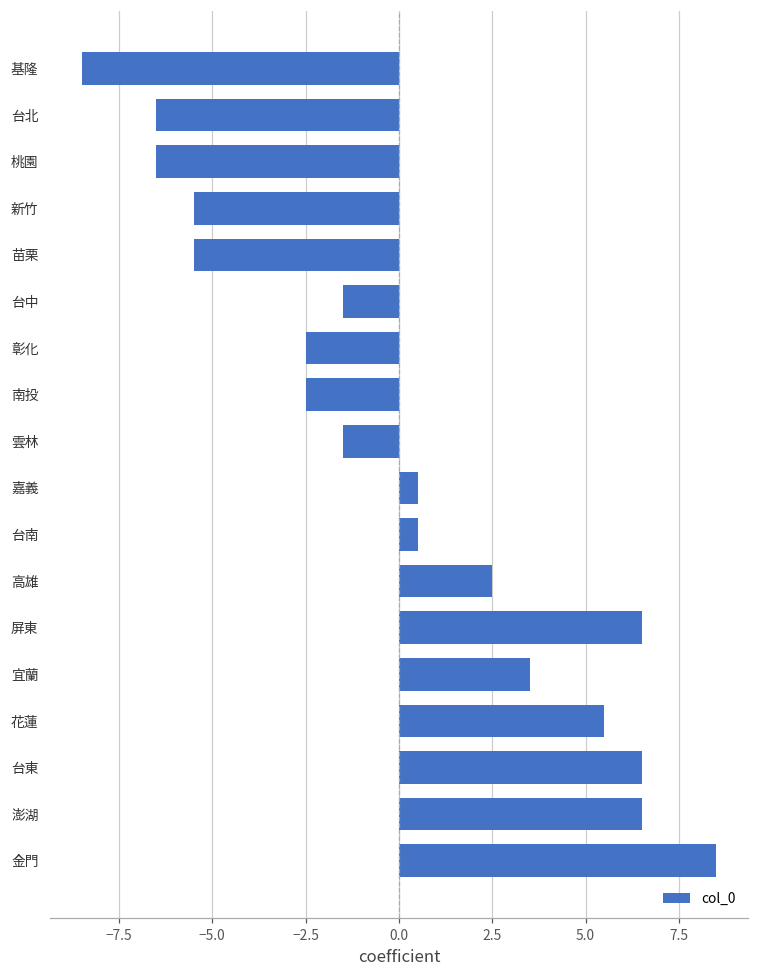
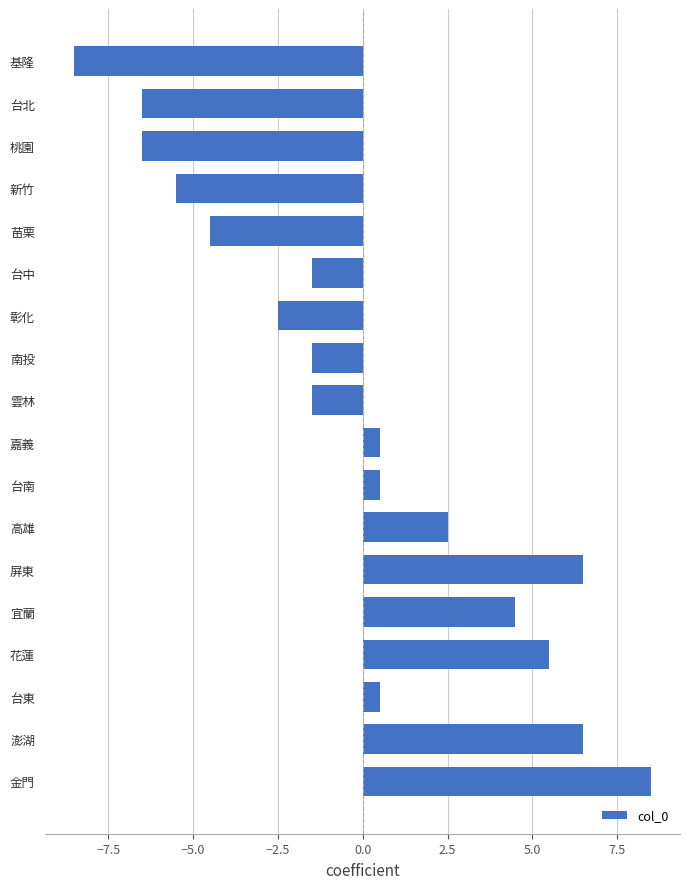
苗栗: -5.5 -> -4.5
南投: -2.5 -> -1.5
宜蘭: 3.5 -> 4.5
台東: 6.5 -> 0.5
